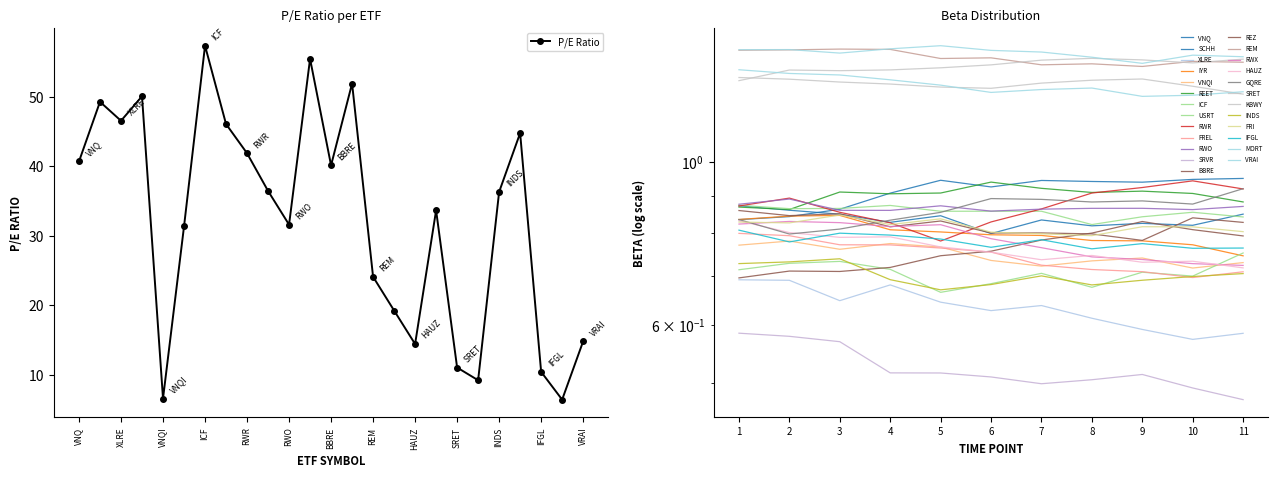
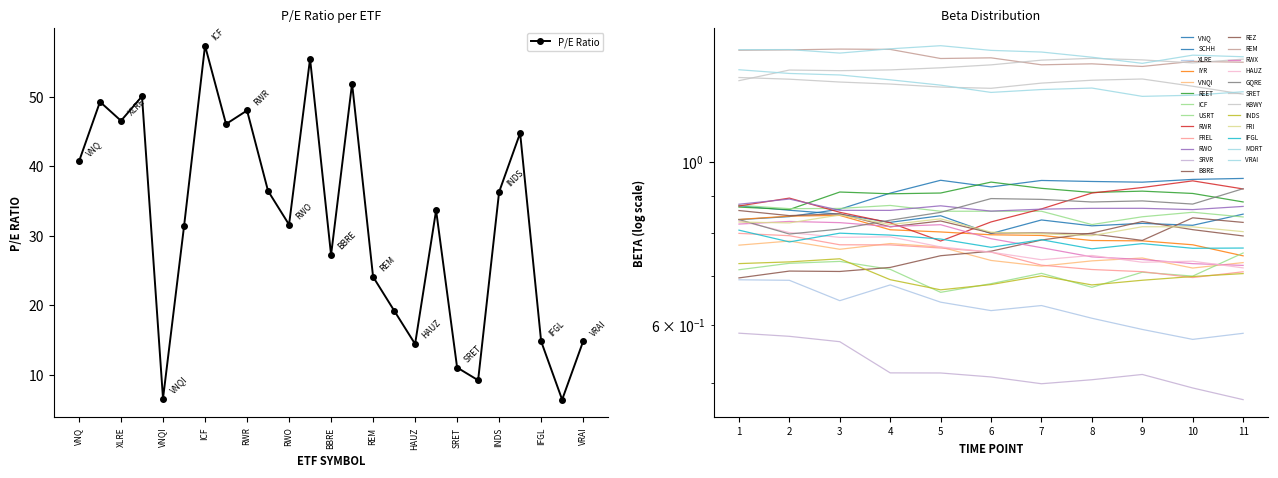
P/E Ratio per ETF, RWR: 42 -> 48
P/E Ratio per ETF, BBRE: 40 -> 27
P/E Ratio per ETF, IFGL: 10 -> 15
